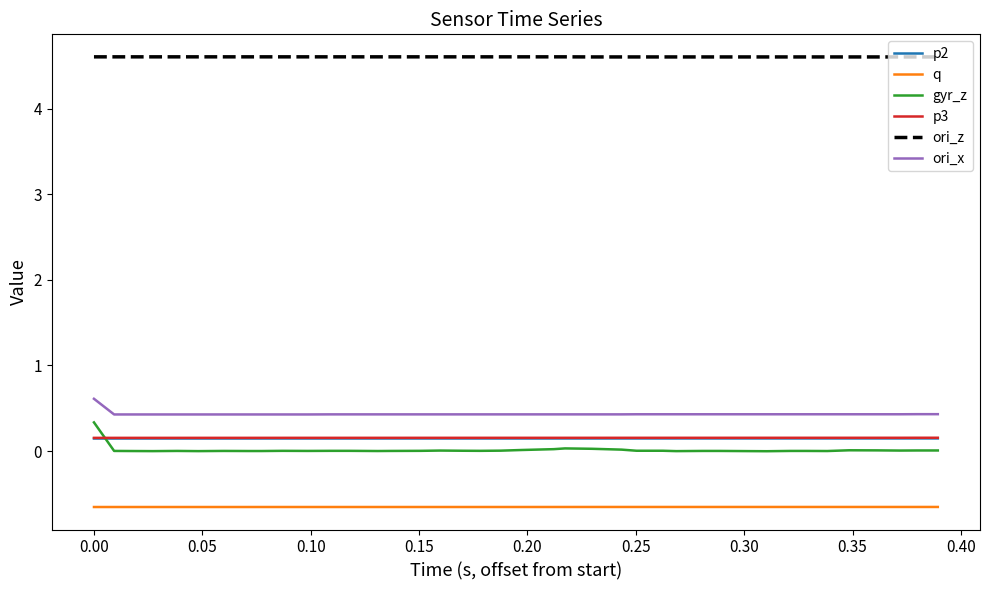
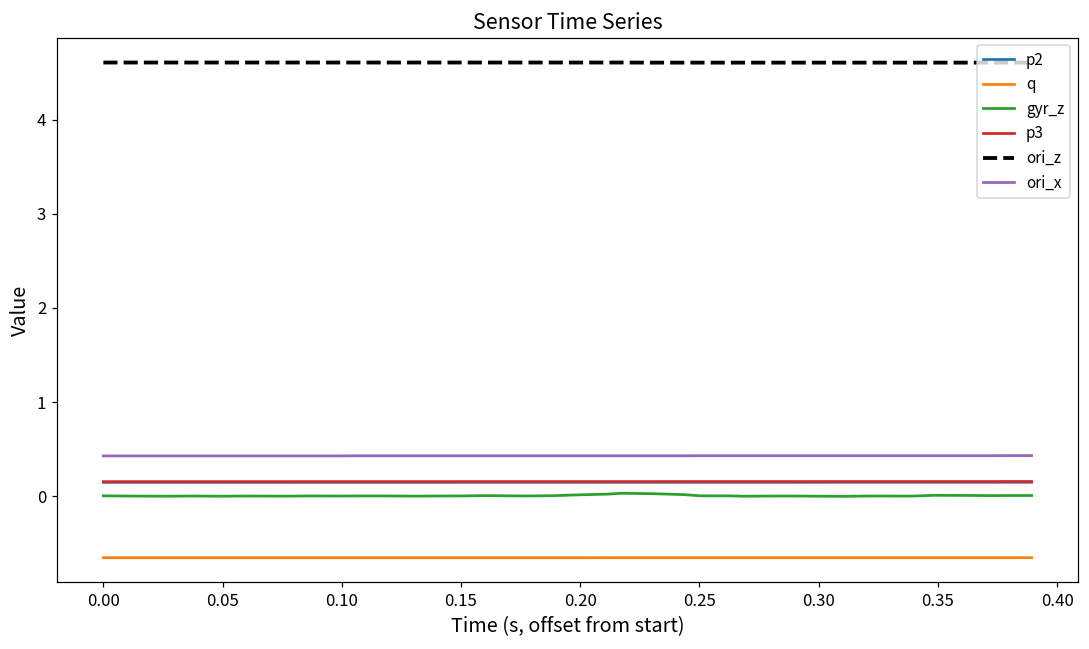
gyr_z, 0.00: 0.3 -> 0.0
ori_x, 0.00: 0.6 -> 0.4
